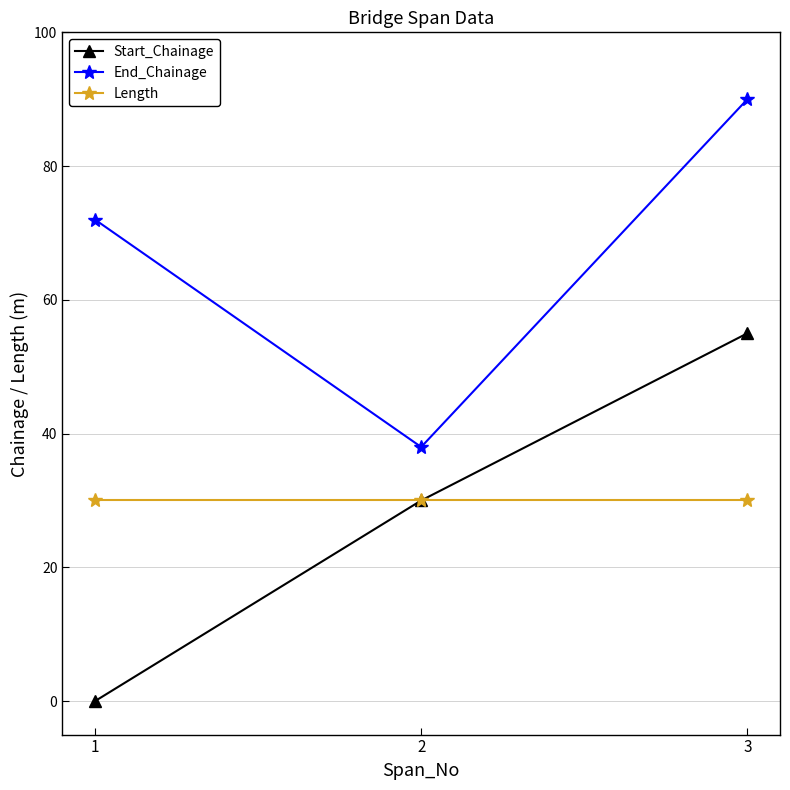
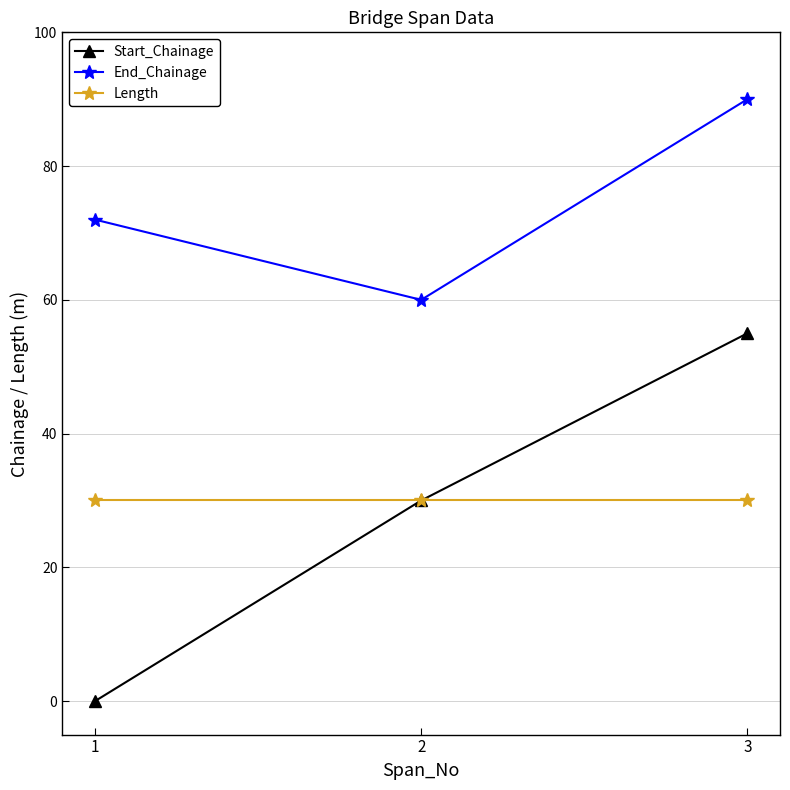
End_Chainage, 2: 38 -> 60
